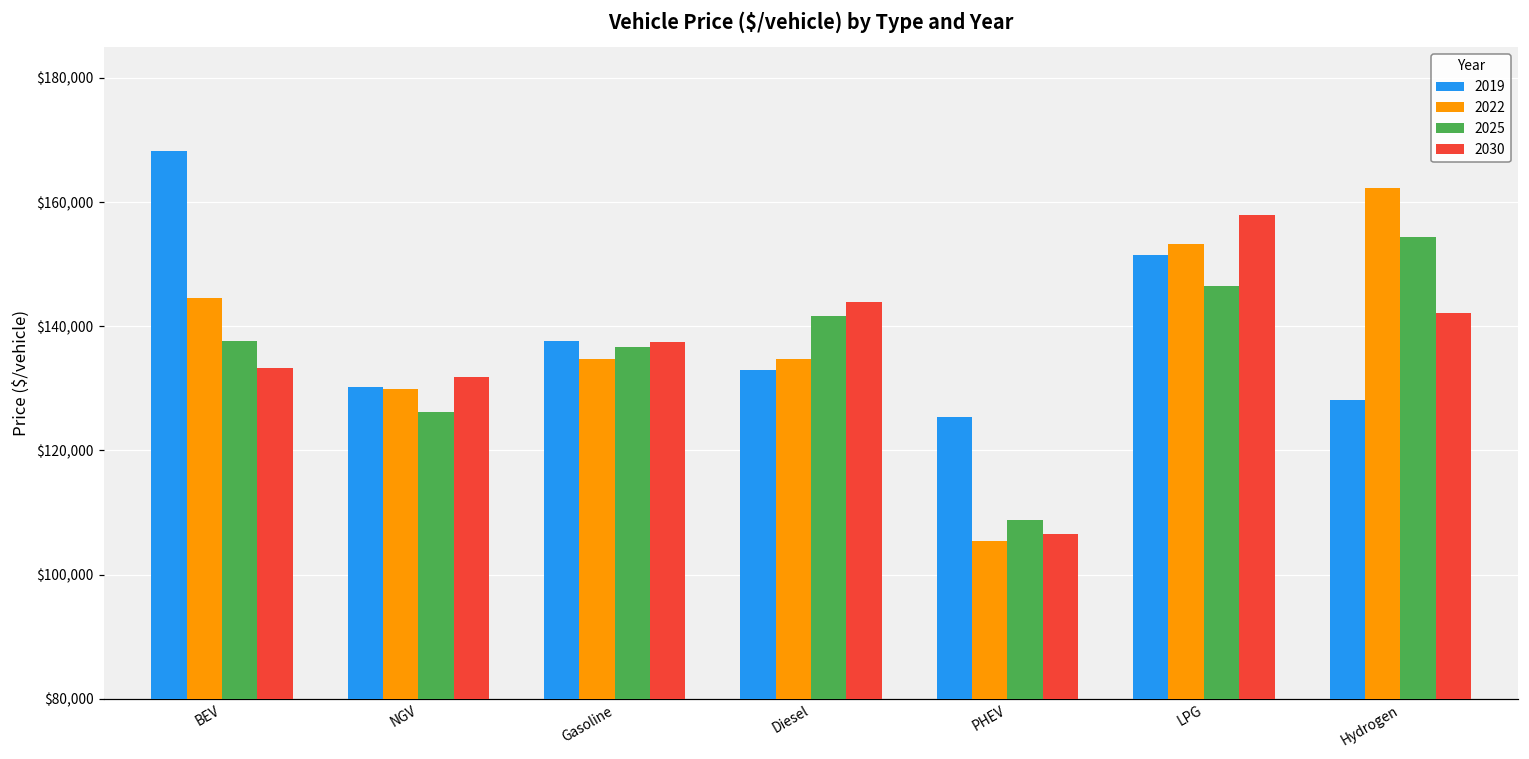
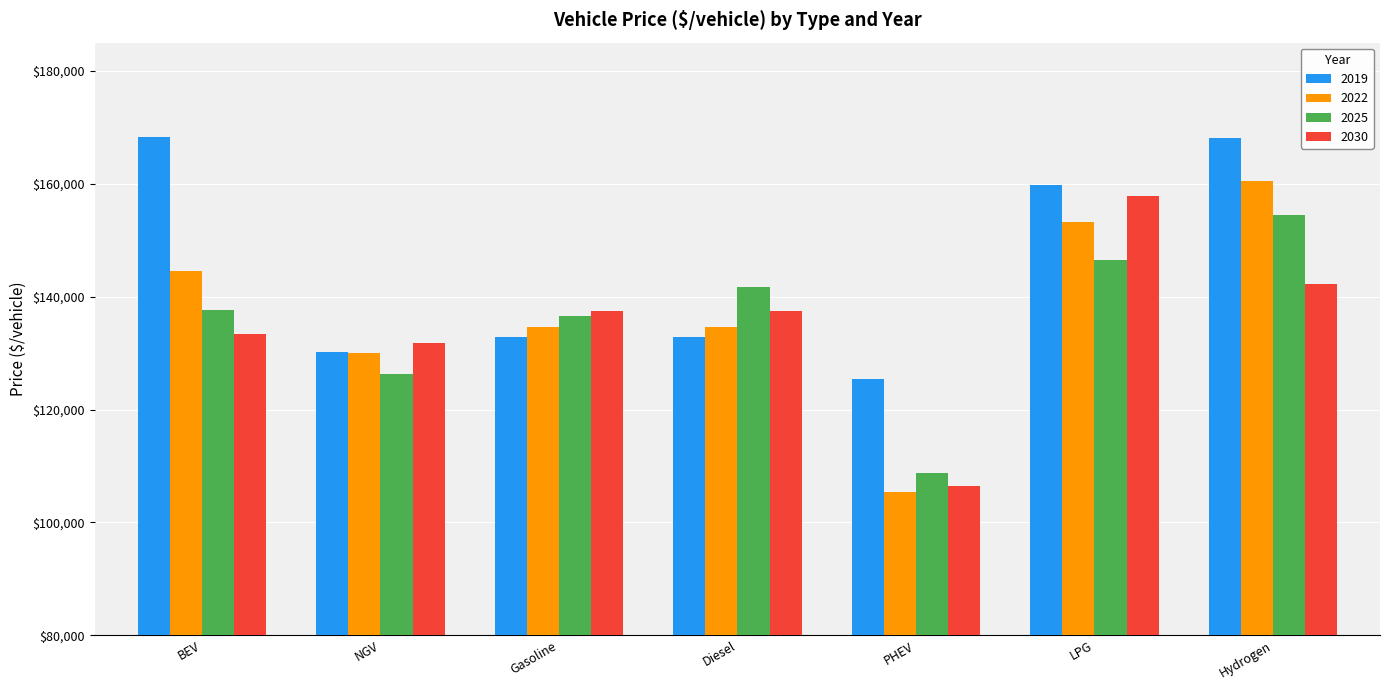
2019, Gasoline: $138,000 -> $133,000
2030, Diesel: $144,000 -> $138,000
2019, LPG: $152,000 -> $160,000
2019, Hydrogen: $128,000 -> $168,000
2022, Hydrogen: $162,000 -> $161,000
